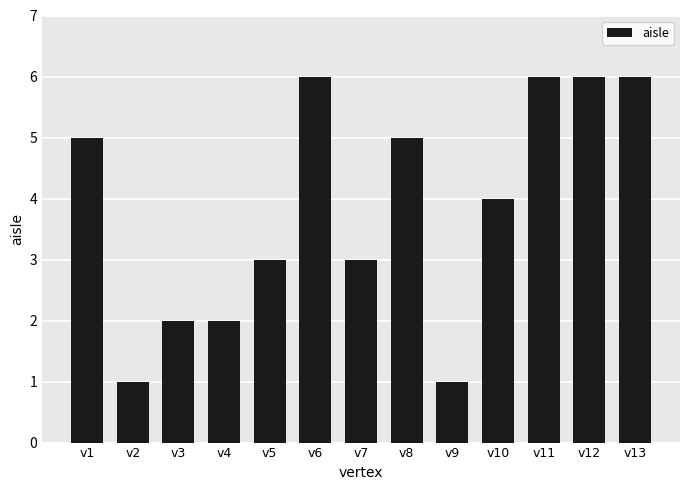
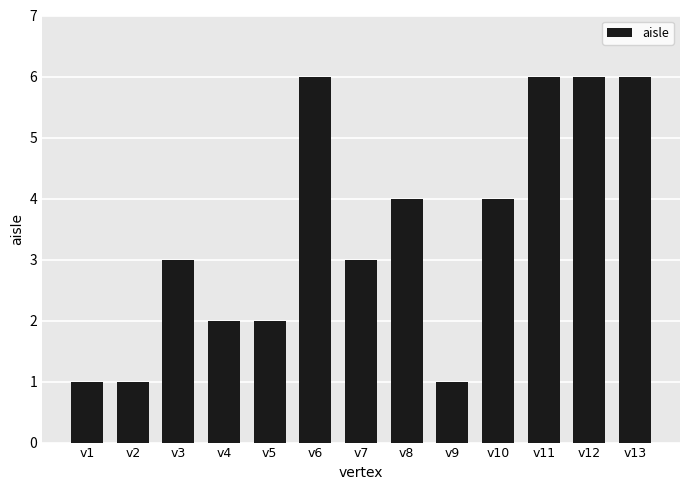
v1: 5 -> 1
v3: 2 -> 3
v5: 3 -> 2
v8: 5 -> 4
